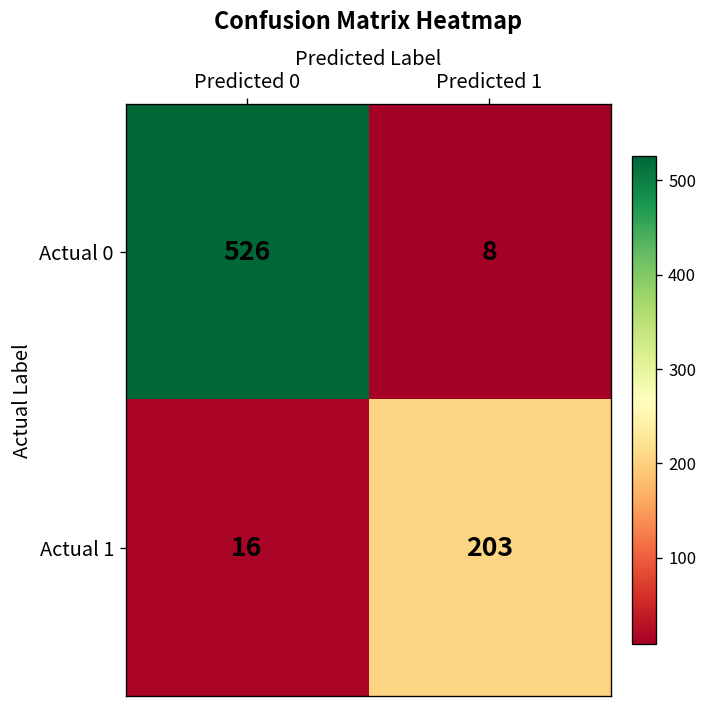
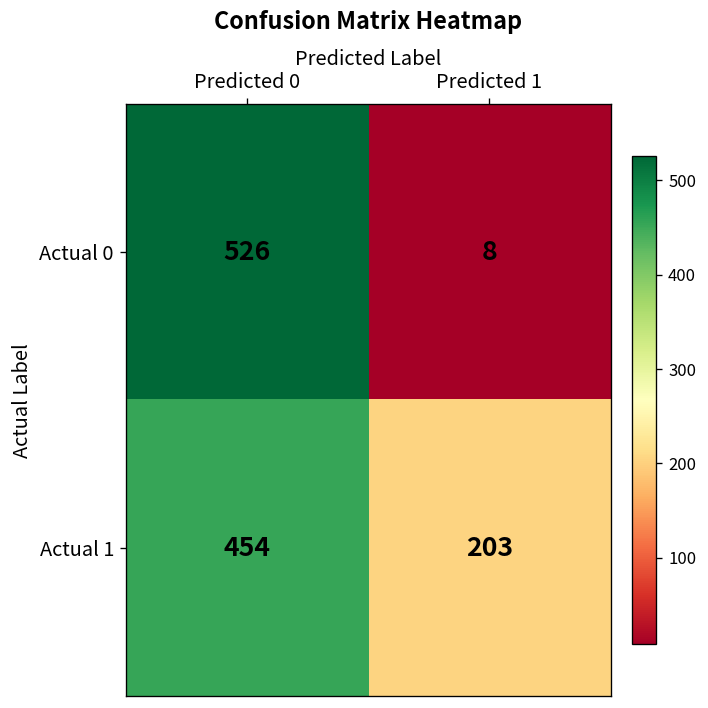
Actual 1, Predicted 0: 16 -> 454
